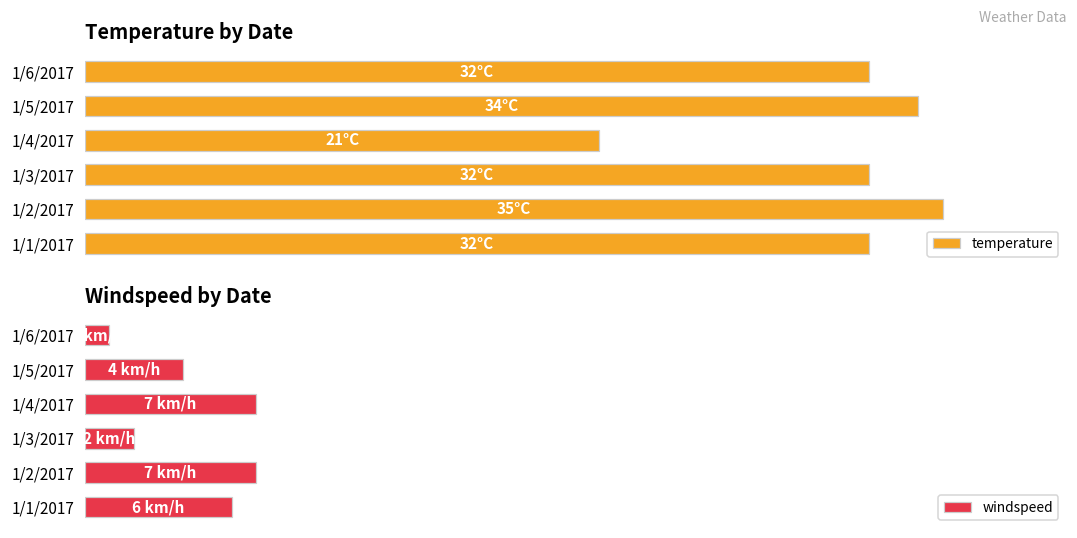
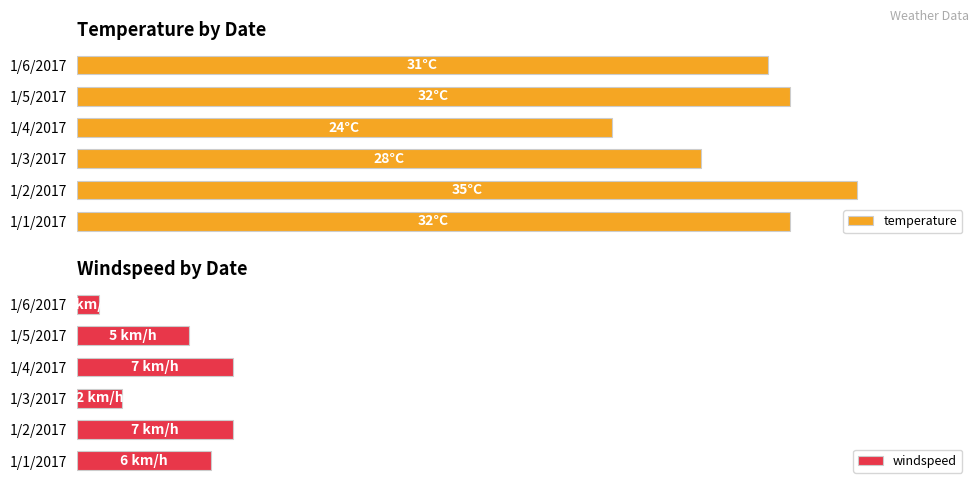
Temperature by Date, 1/6/2017: 32°C -> 31°C
Temperature by Date, 1/5/2017: 34°C -> 32°C
Temperature by Date, 1/4/2017: 21°C -> 24°C
Temperature by Date, 1/3/2017: 32°C -> 28°C
Windspeed by Date, 1/5/2017: 4 -> 5
